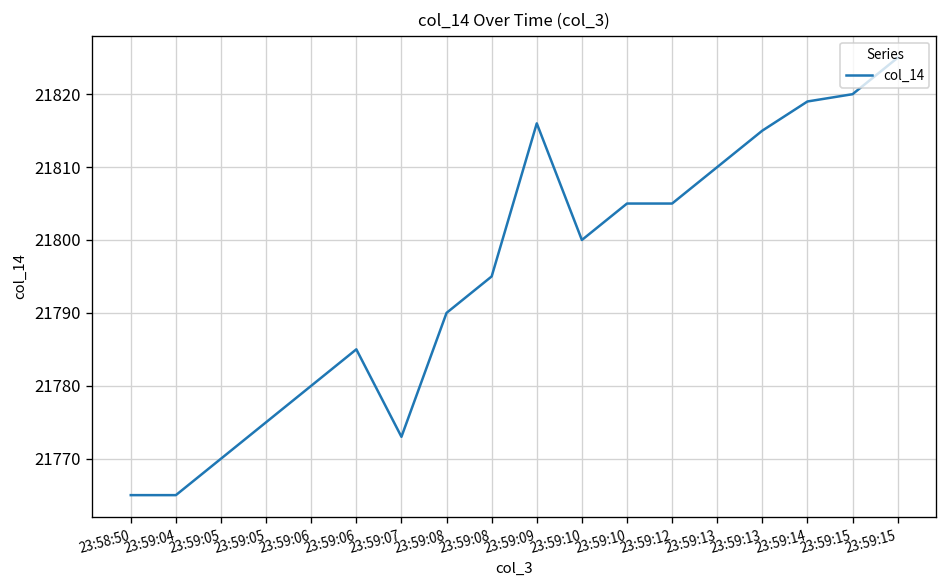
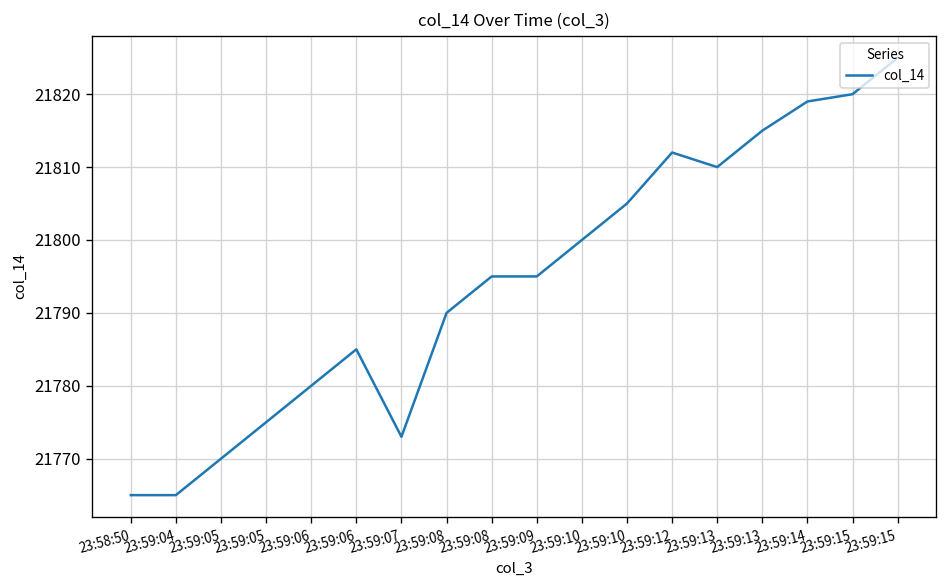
23:59:09: 21816 -> 21795
23:59:12: 21805 -> 21812
